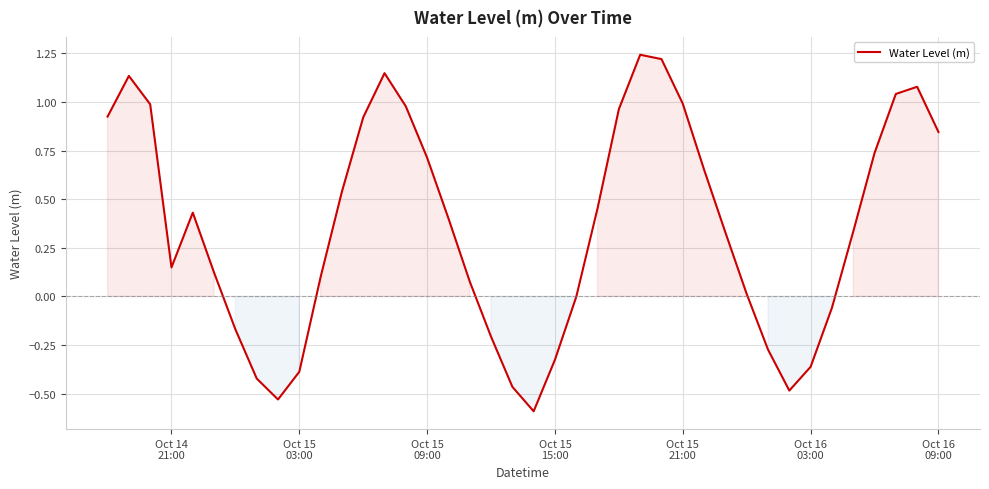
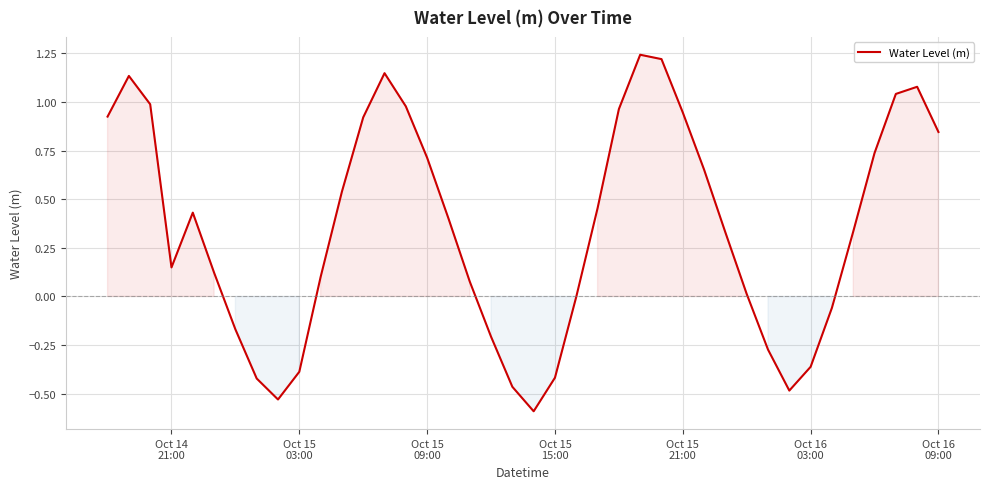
Oct 15 15:00: -0.33 -> -0.42
Oct 15 21:00: 0.99 -> 0.95
